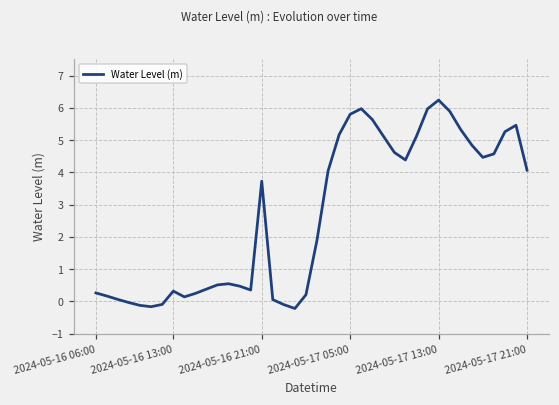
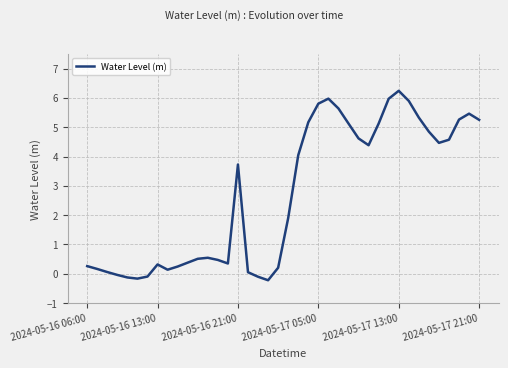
2024-05-17 21:00: 4.1 -> 5.3
